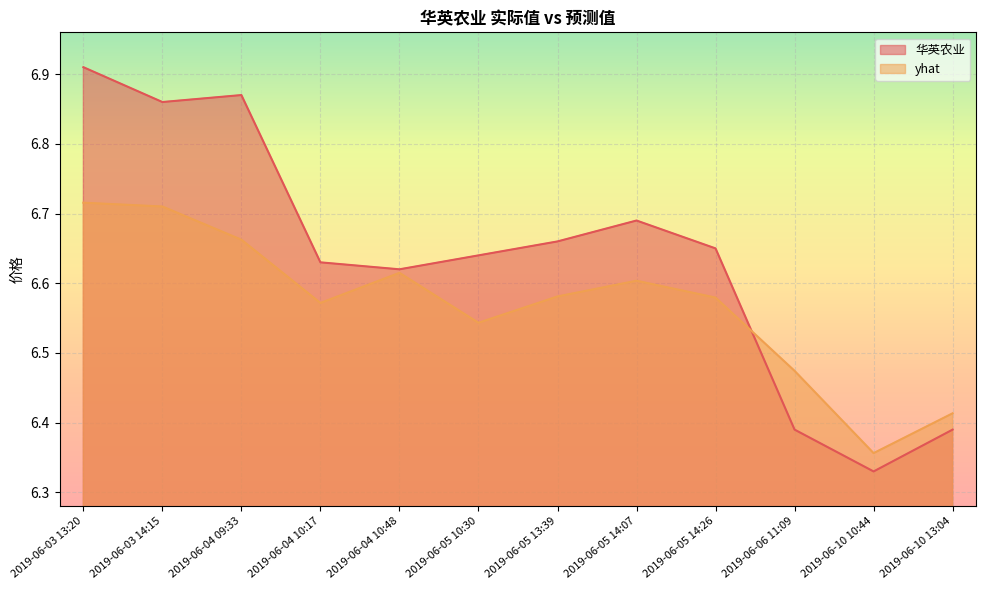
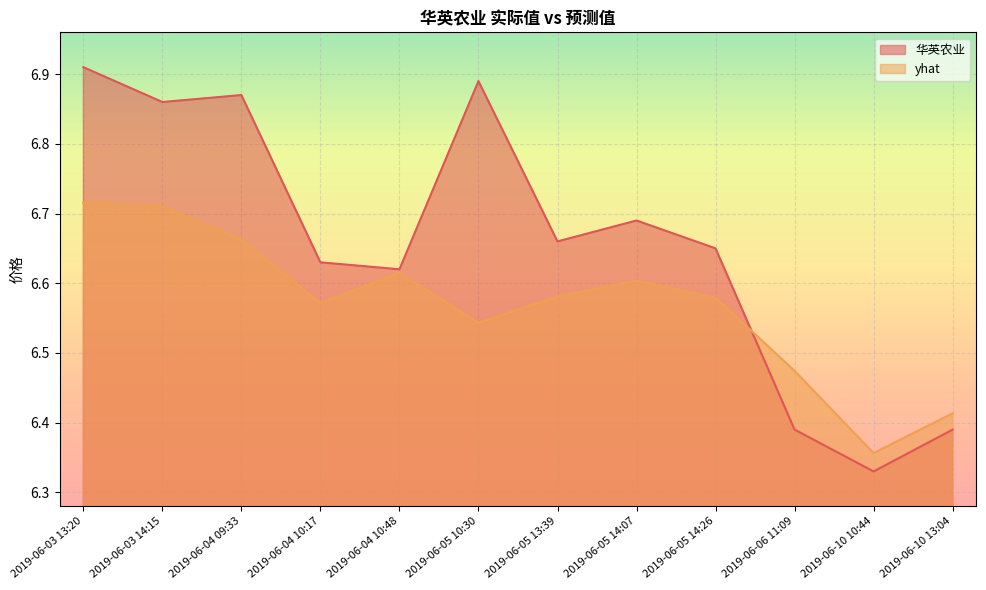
华英农业, 2019-06-05 10:30: 6.64 -> 6.89
